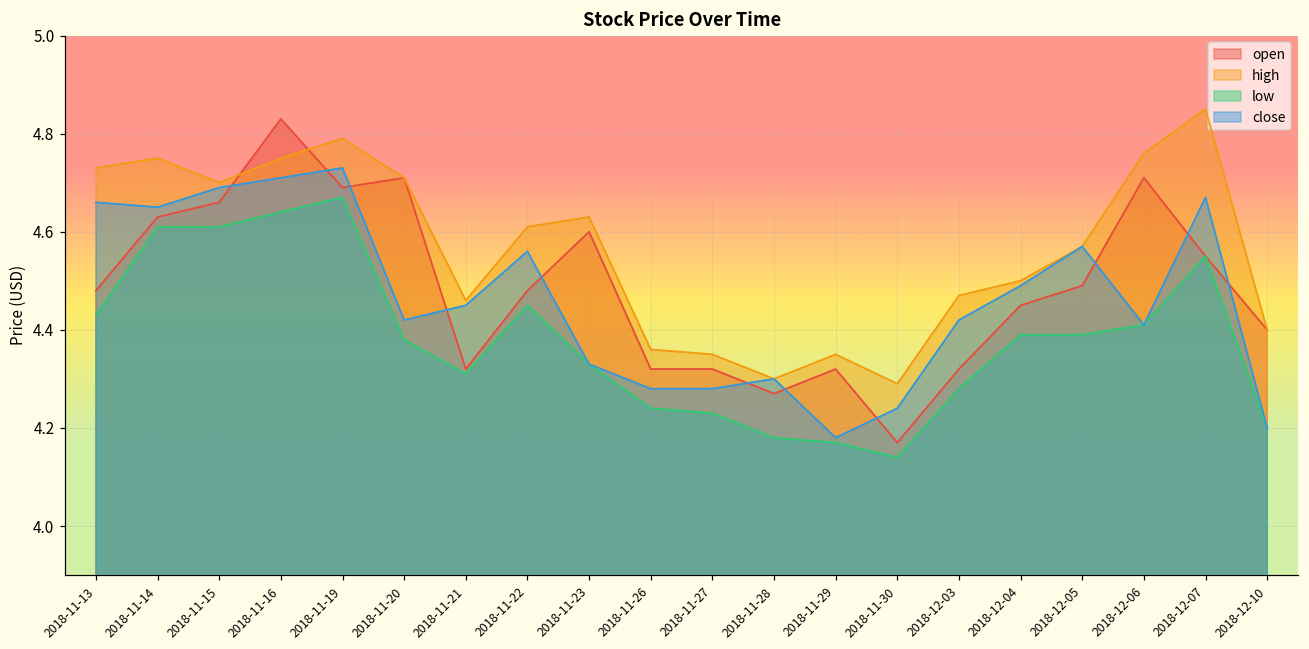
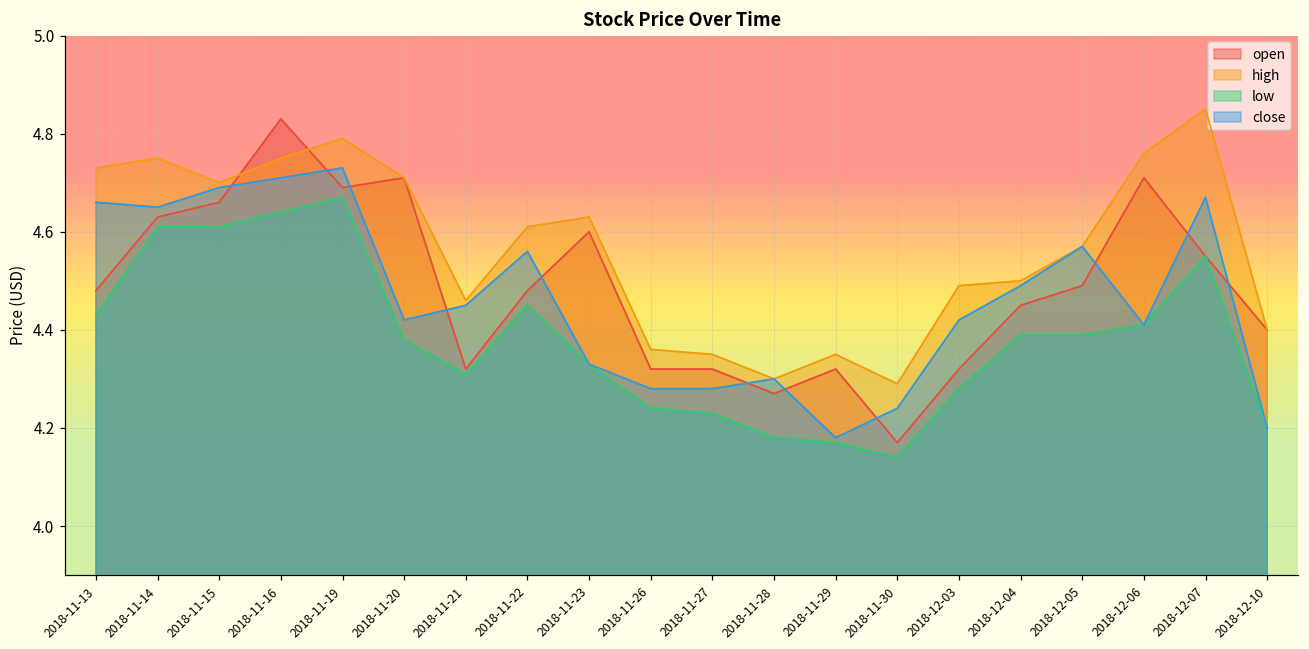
high, 2018-12-03: 4.47 -> 4.49
